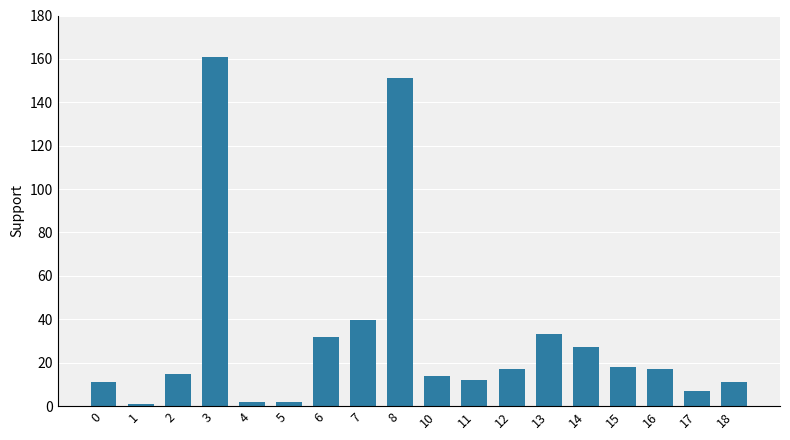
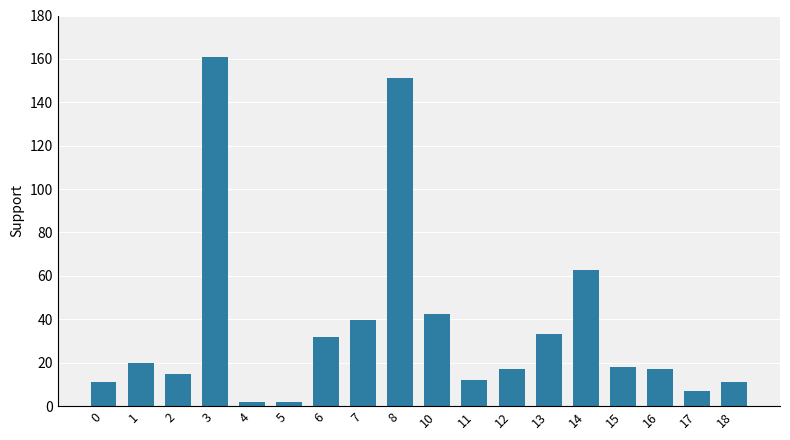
1: 1 -> 20
10: 14 -> 42
14: 27 -> 63
